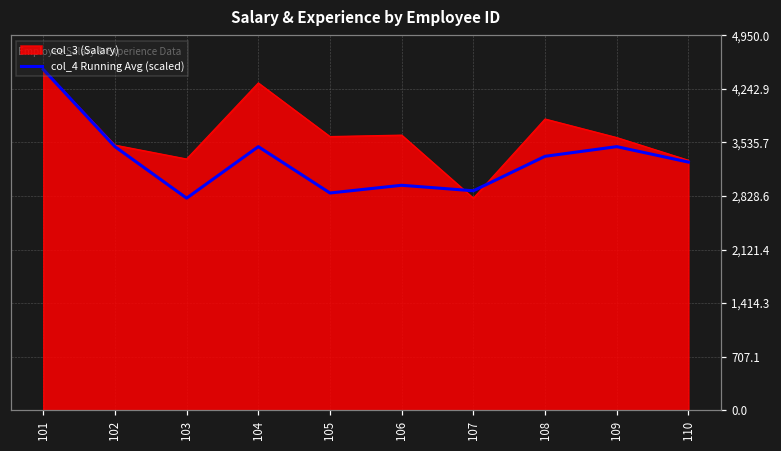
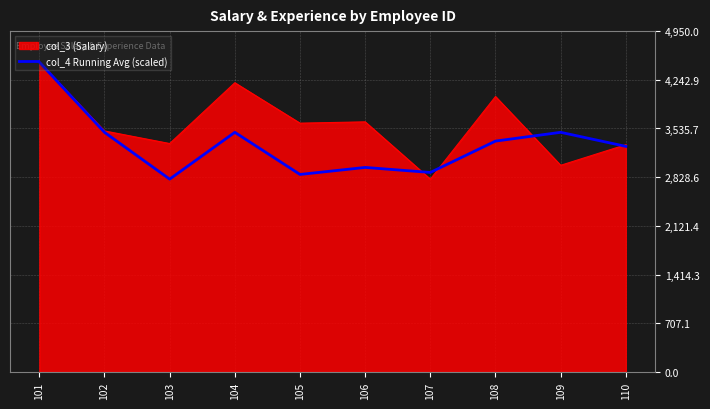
col_3 (Salary), 104: 4,300 -> 4,200
col_3 (Salary), 108: 3,800 -> 4,000
col_3 (Salary), 109: 3,600 -> 3,000
